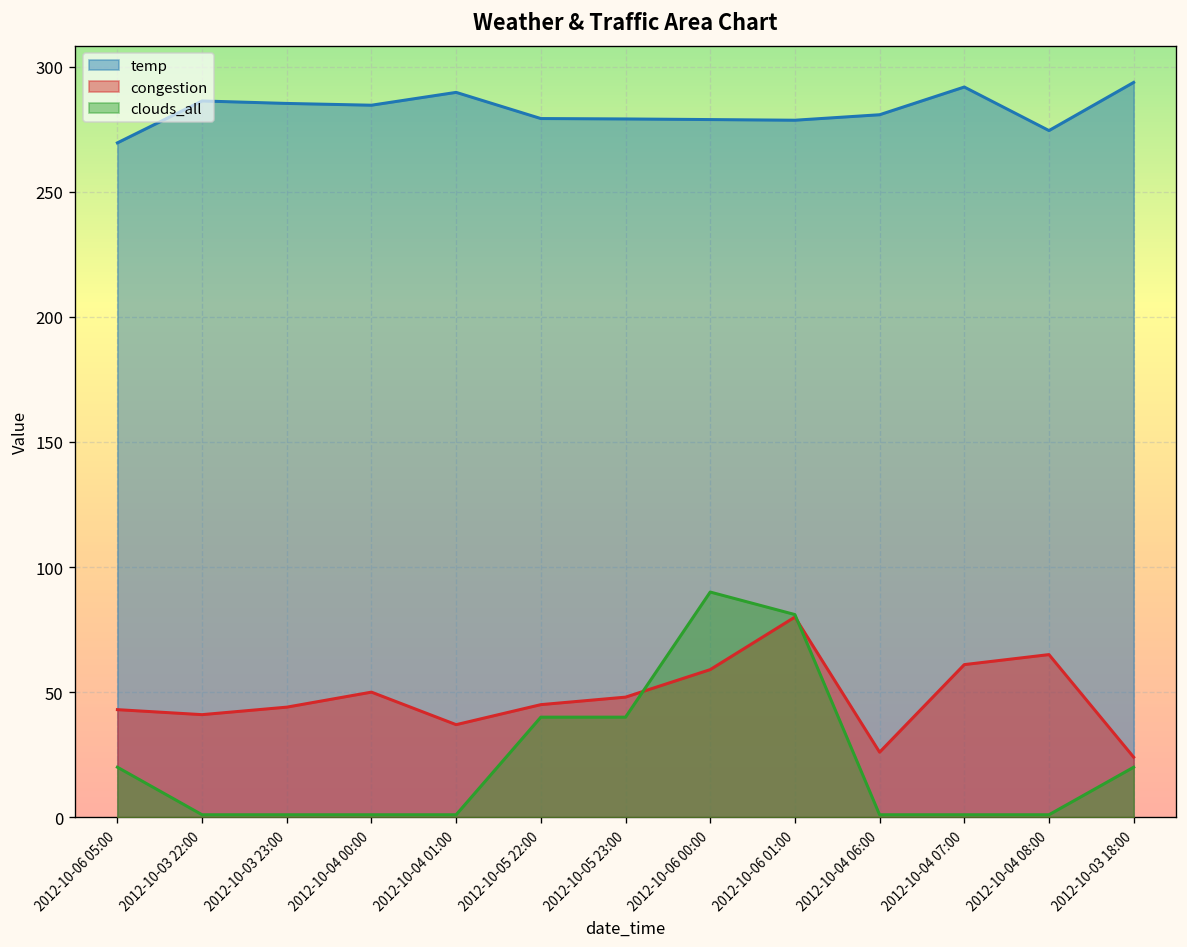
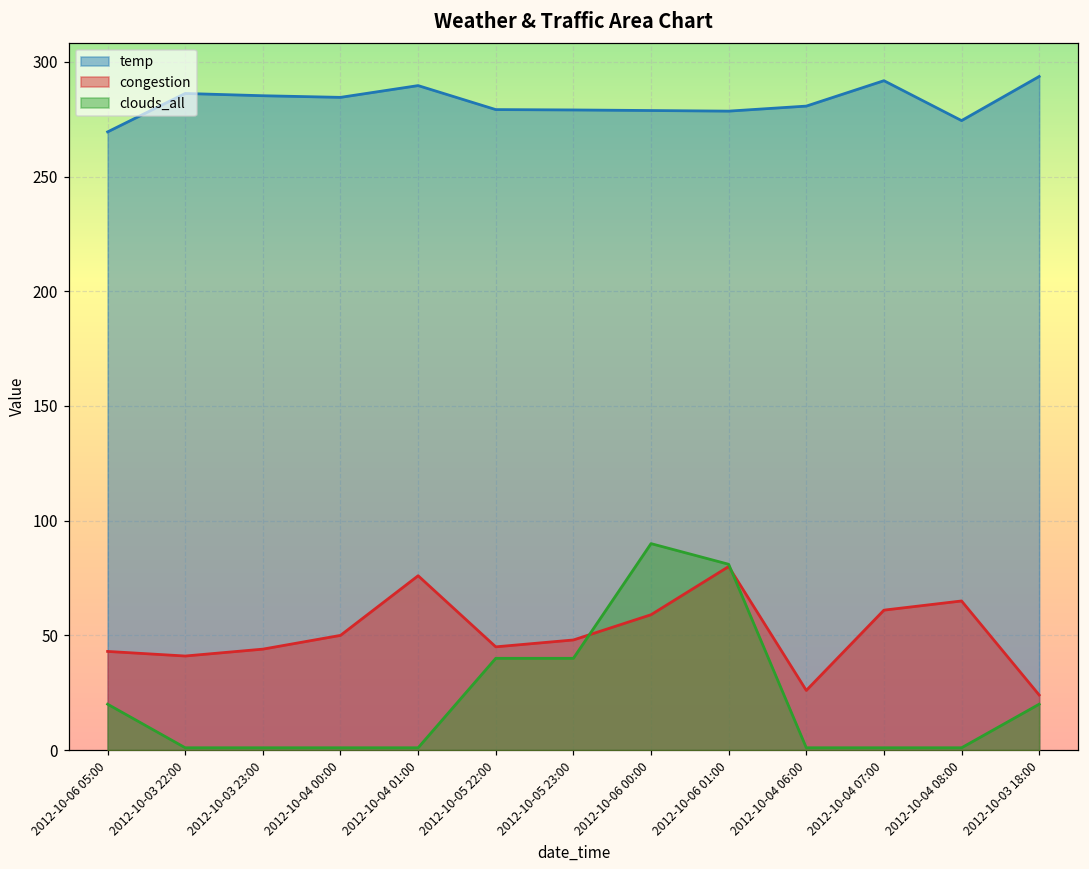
congestion, 2012-10-04 01:00: 37 -> 76
